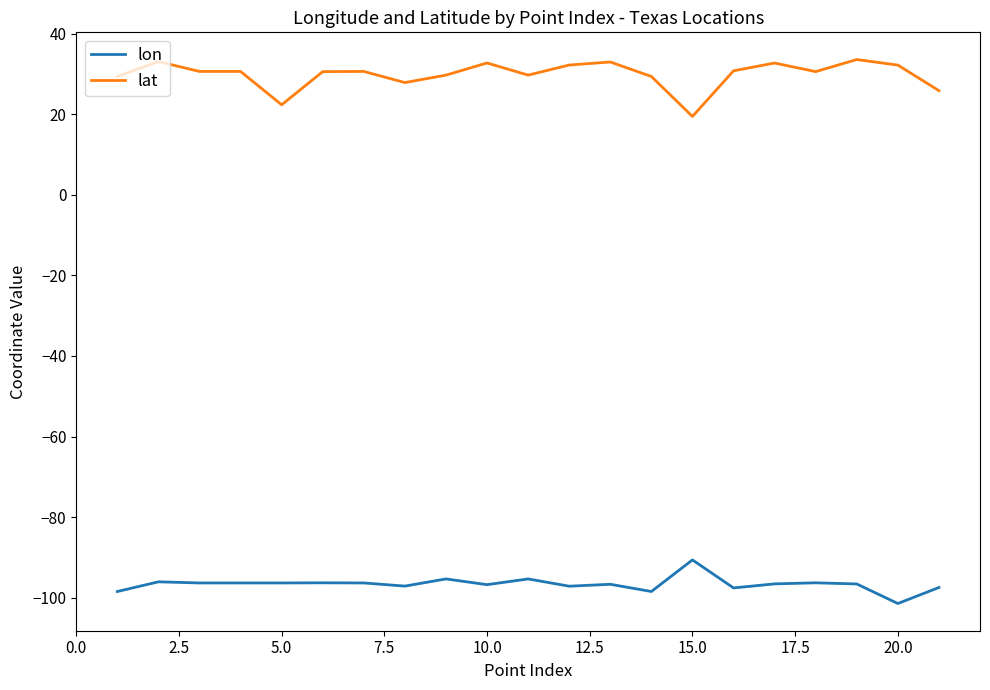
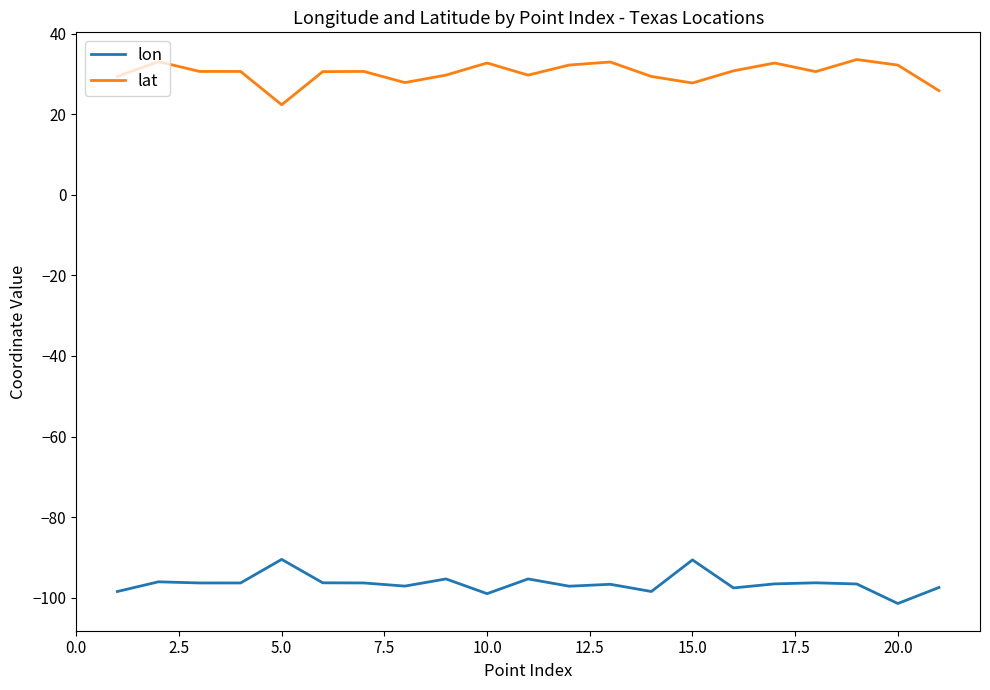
lon, 5.0: -96 -> -91
lon, 10.0: -97 -> -99
lat, 15.0: 19 -> 28
